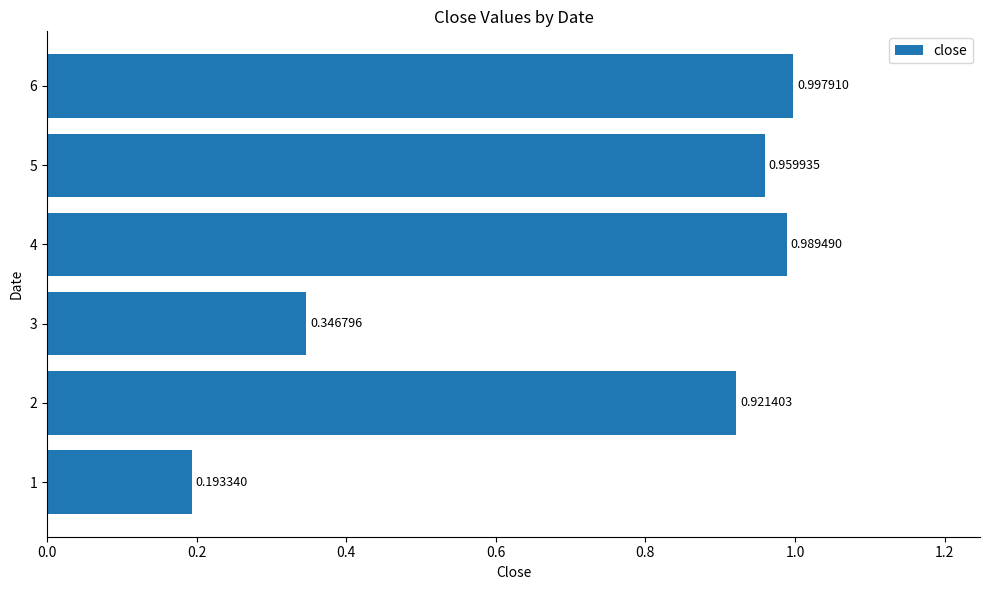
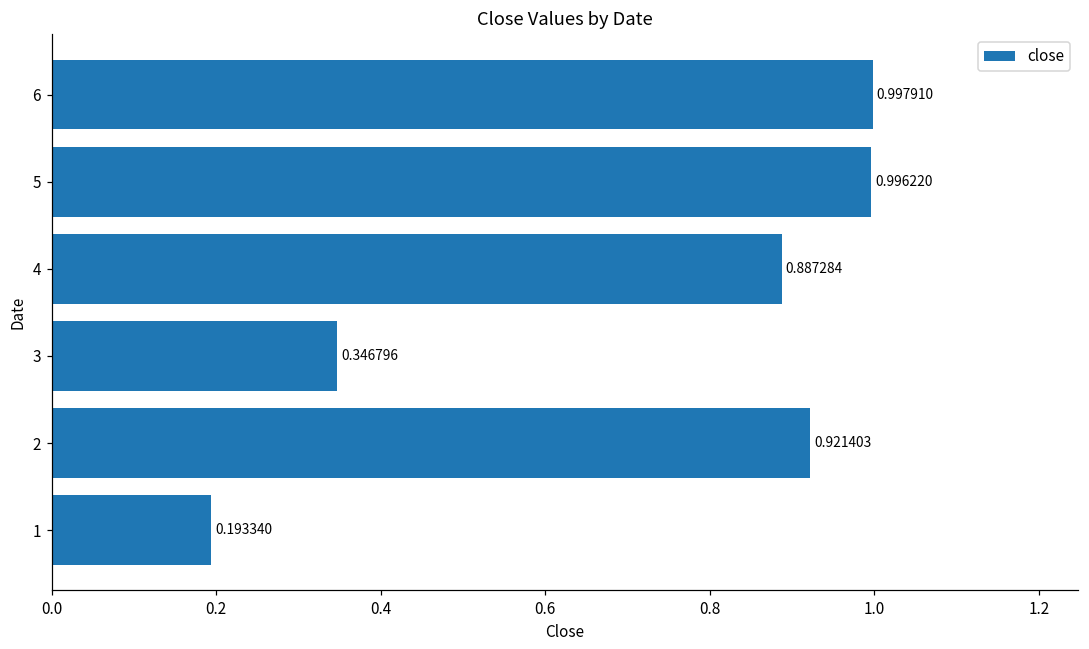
5: 0.959935 -> 0.996220
4: 0.989490 -> 0.887284
